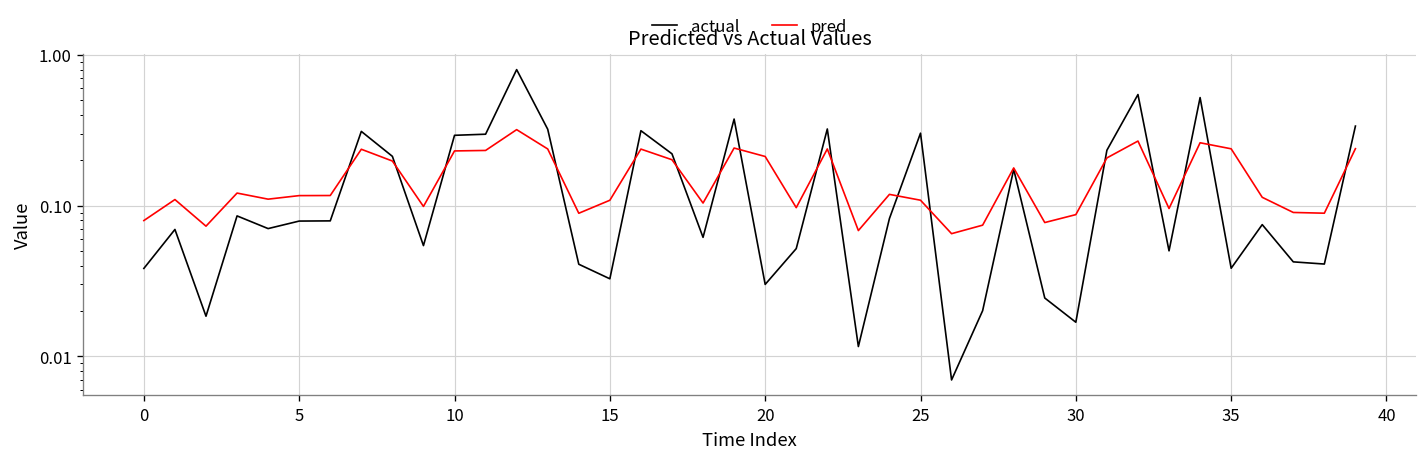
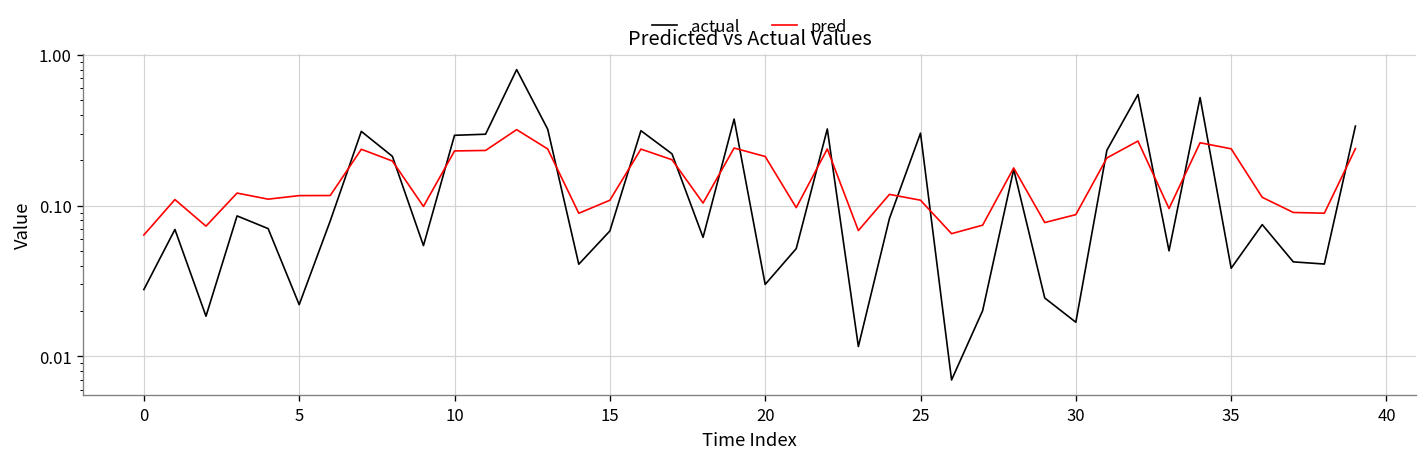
actual, 0: 0.038 -> 0.028
pred, 0: 0.08 -> 0.06
actual, 5: 0.08 -> 0.022
actual, 15: 0.033 -> 0.07
